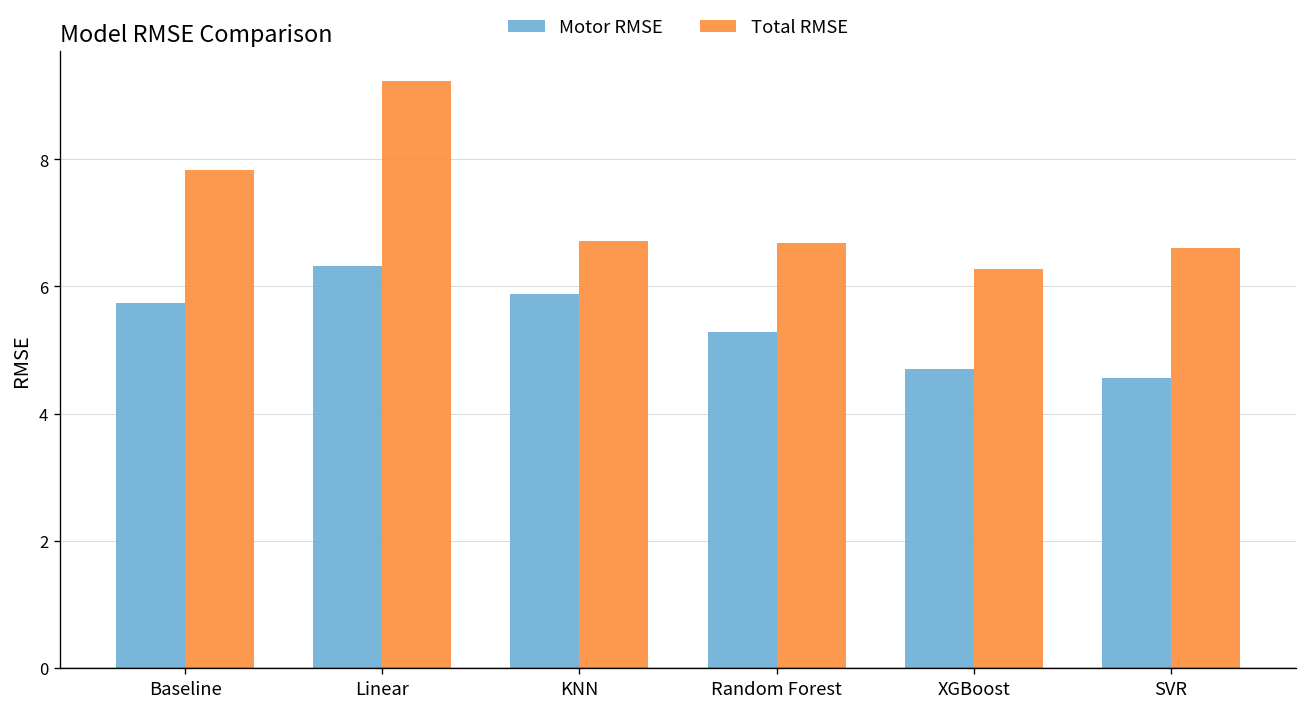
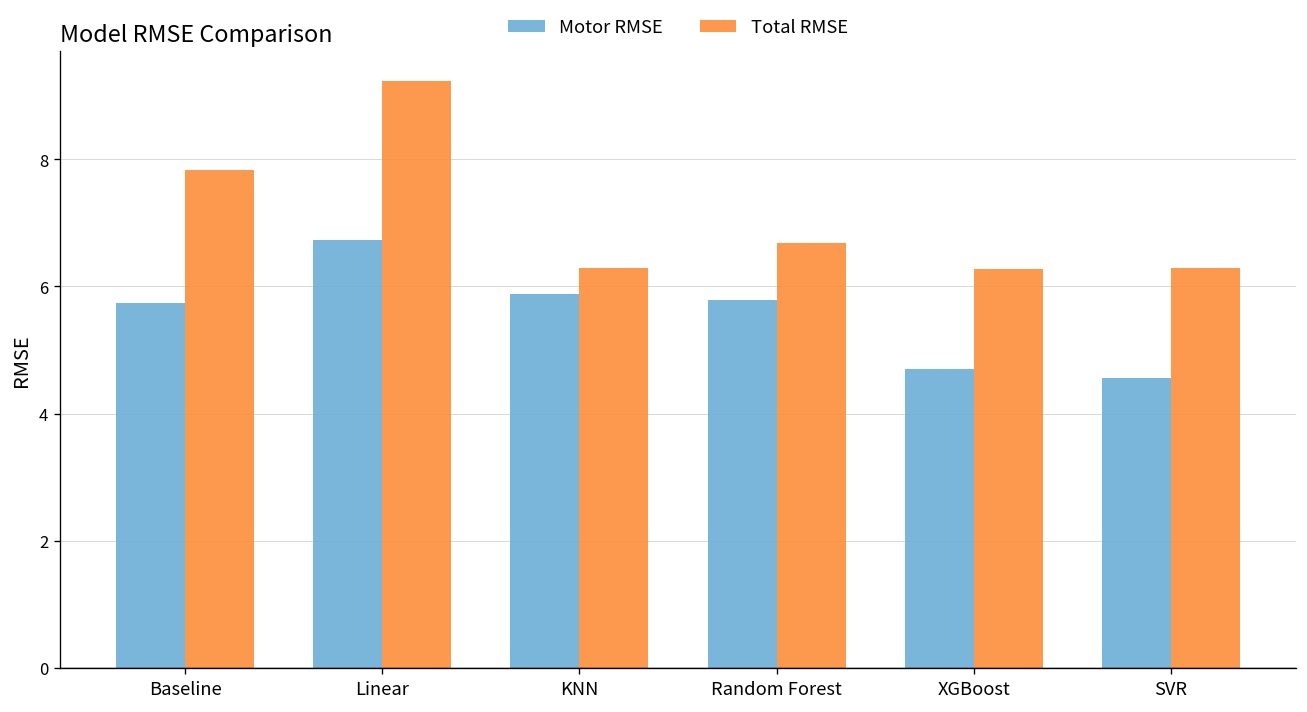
Motor RMSE, Linear: 6.3 -> 6.7
Total RMSE, KNN: 6.7 -> 6.3
Motor RMSE, Random Forest: 5.3 -> 5.8
Total RMSE, SVR: 6.6 -> 6.3
